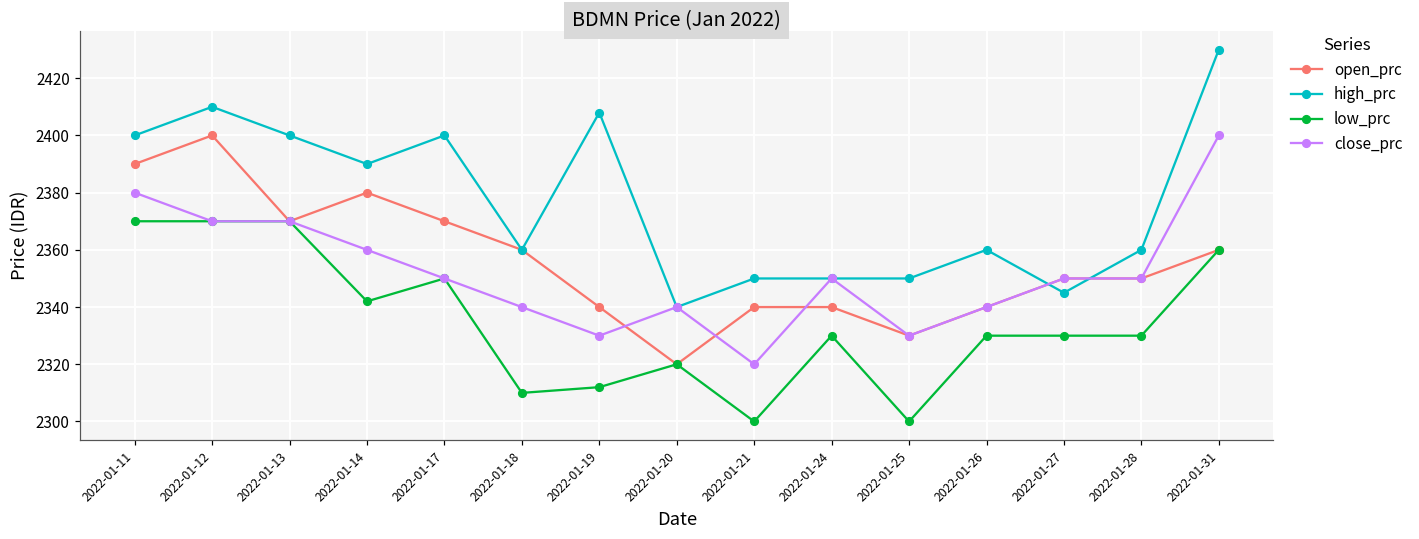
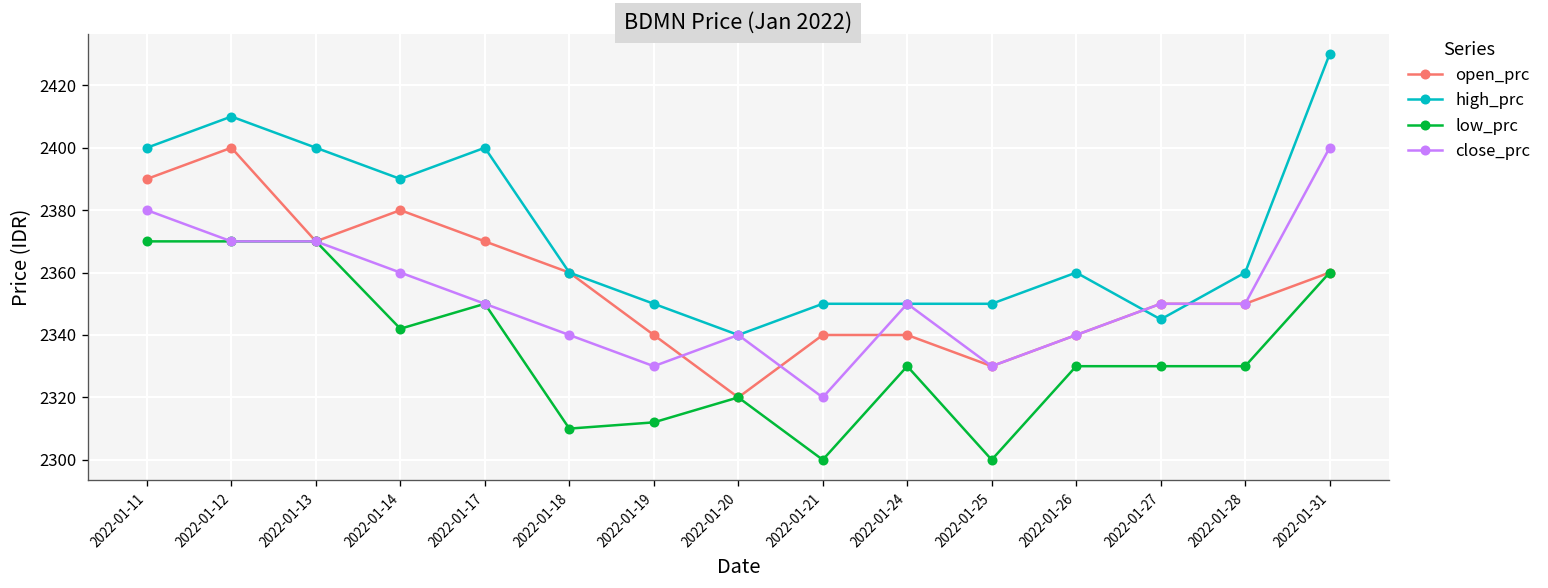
high_prc, 2022-01-19: 2408 -> 2350
